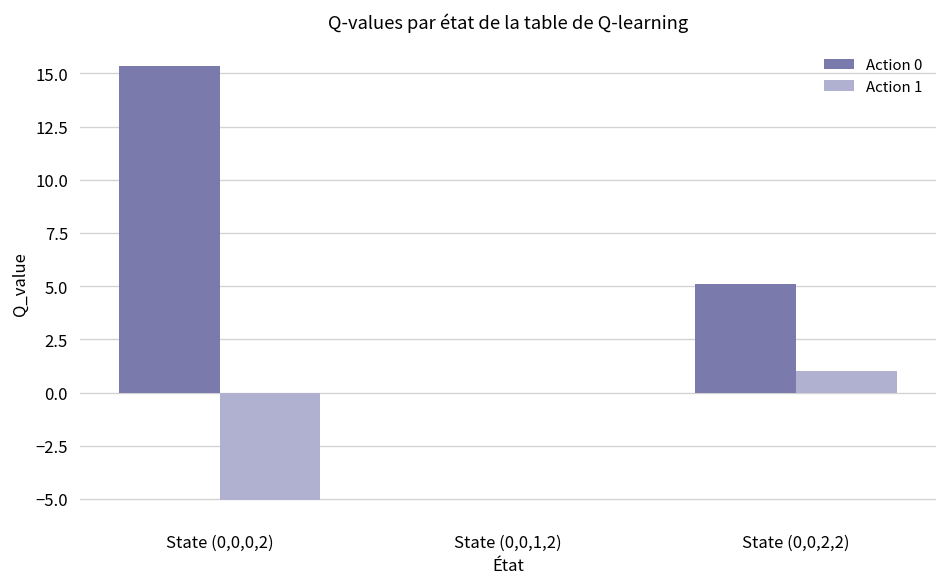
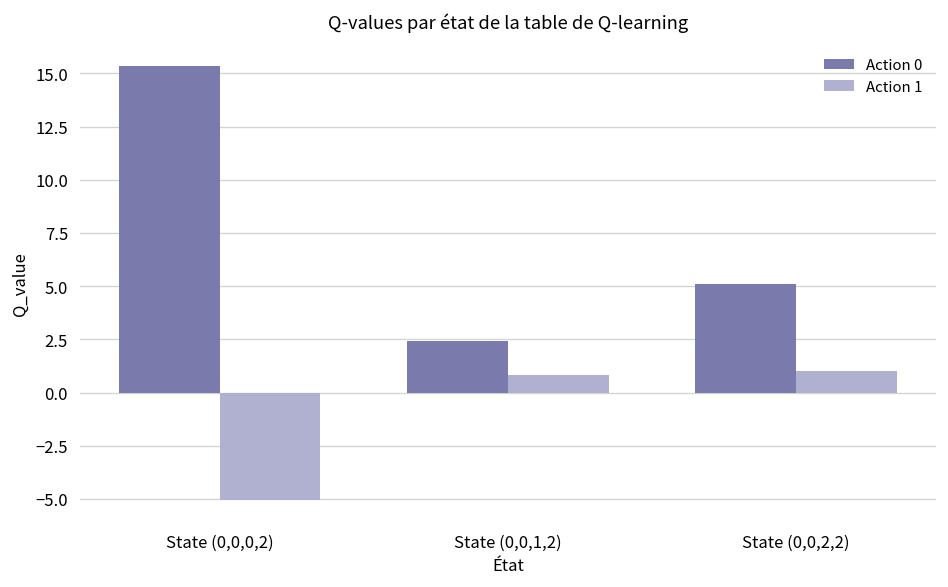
Action 0, State (0,0,1,2): 0.0 -> 2.4
Action 1, State (0,0,1,2): 0.0 -> 0.8
